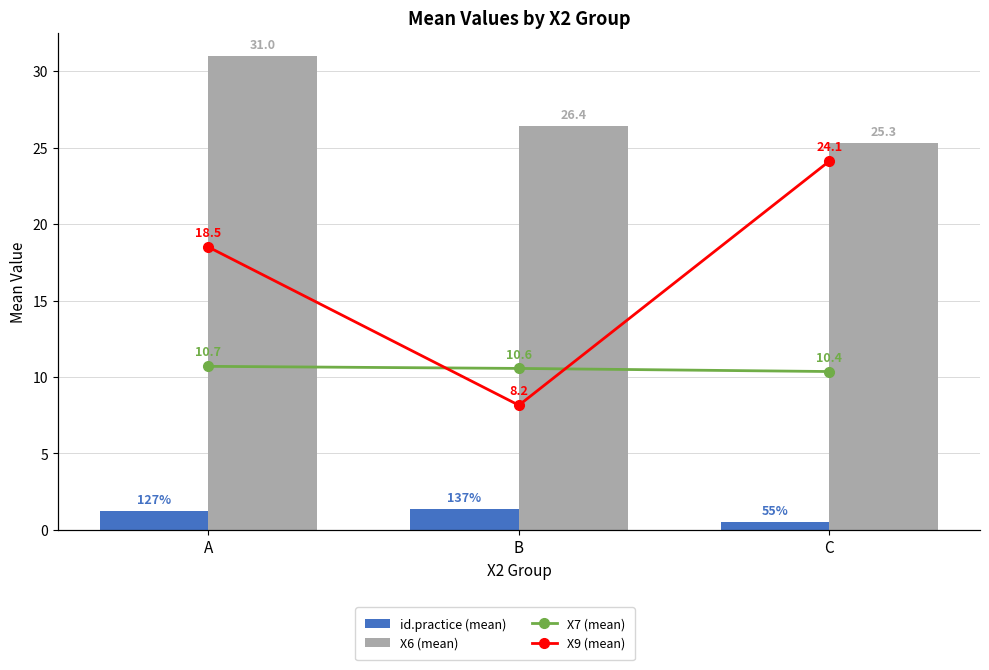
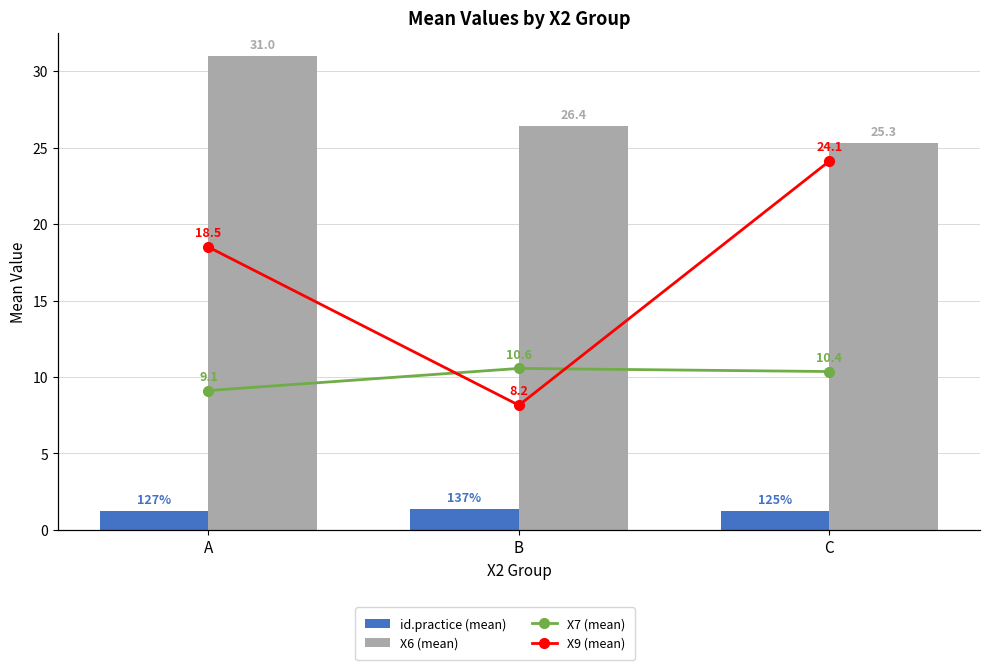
id.practice (mean), C: 55% -> 125%
X7 (mean), A: 10.7 -> 9.1
